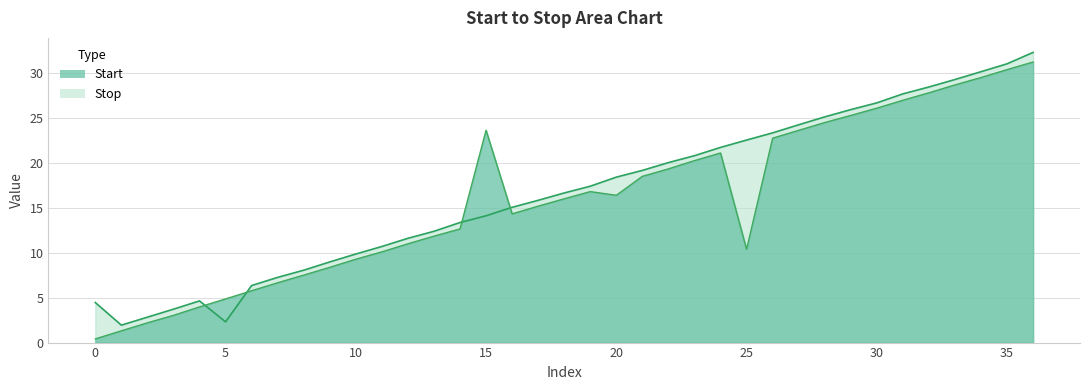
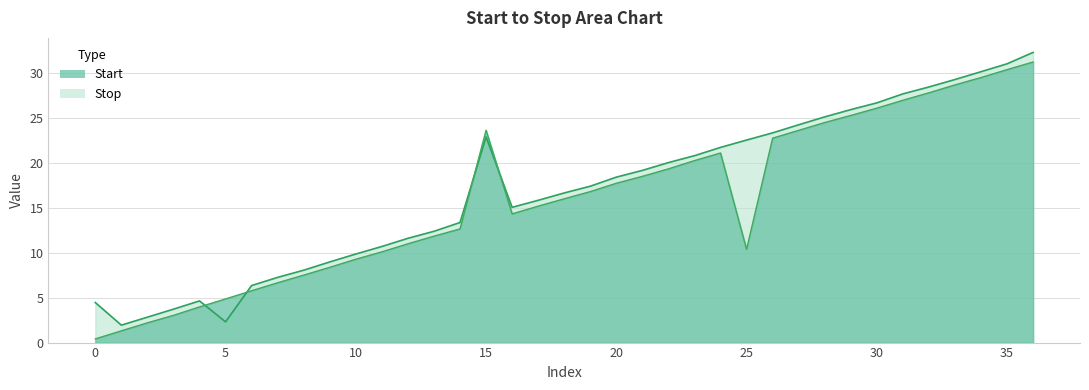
Stop, 15: 14 -> 23
Start, 20: 16 -> 18
